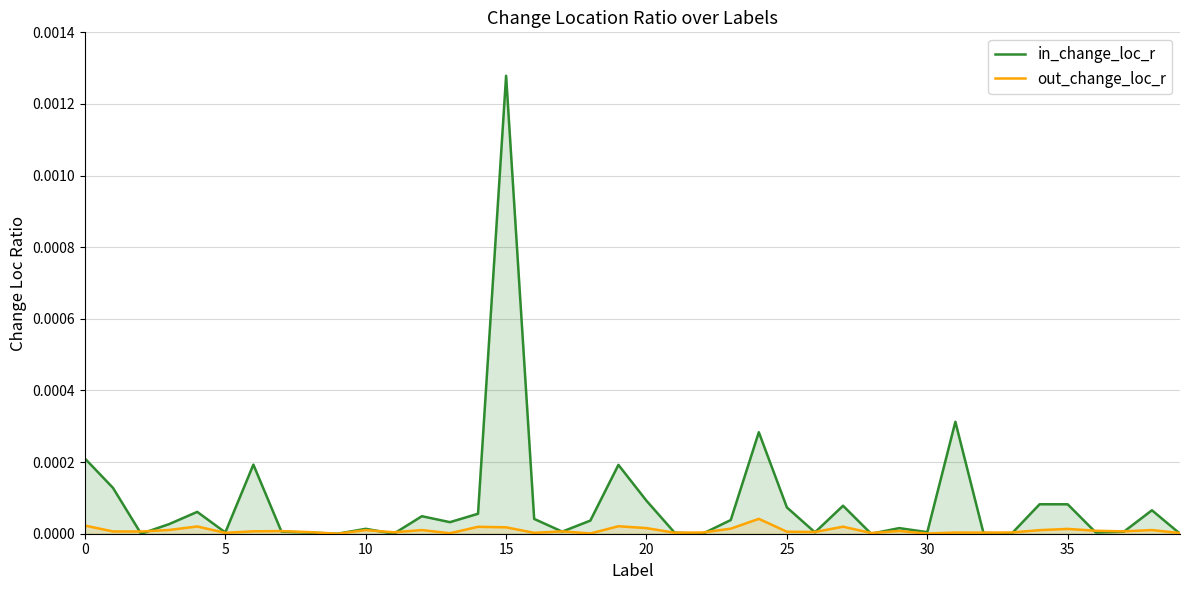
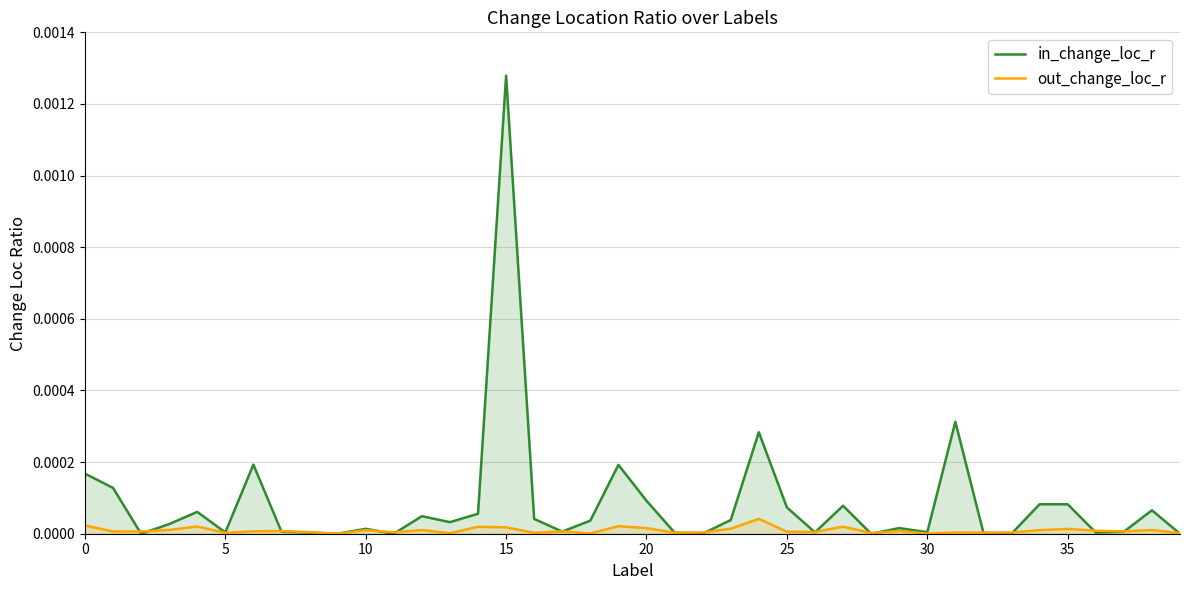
in_change_loc_r, 0: 0.00021 -> 0.00017
